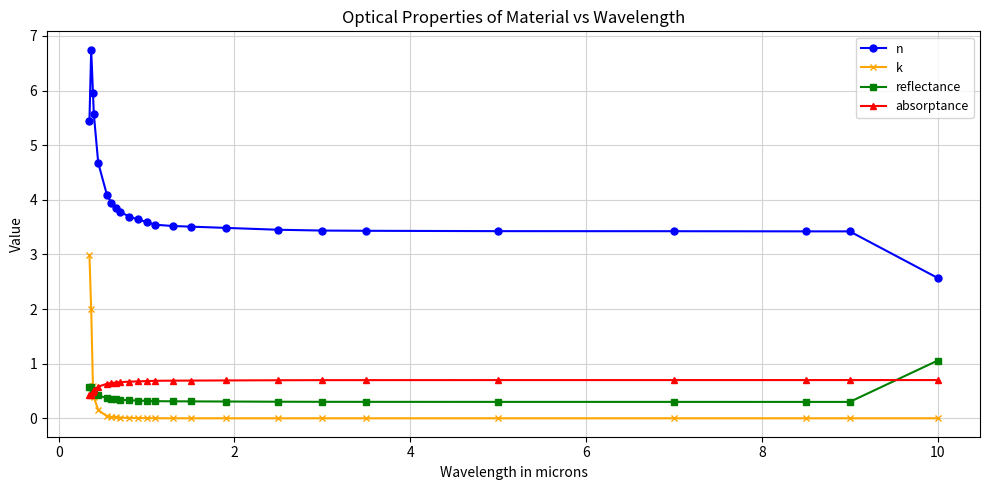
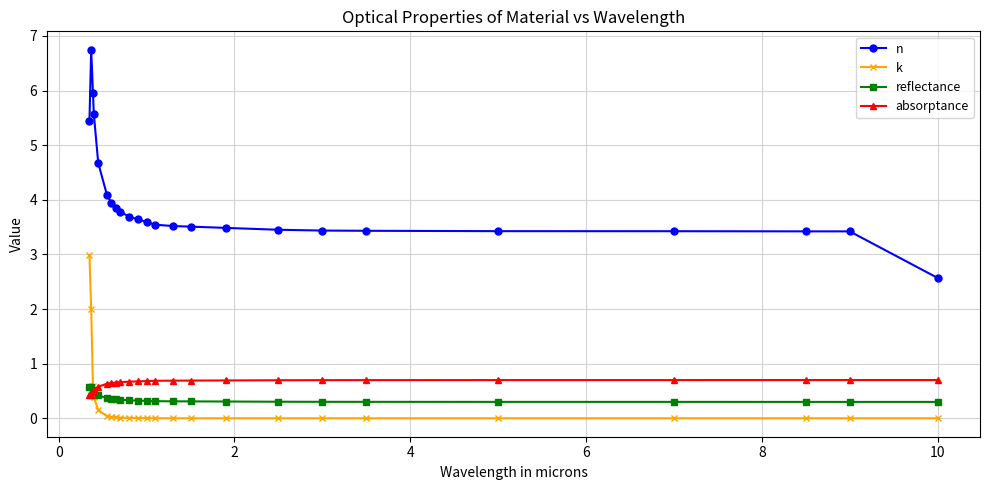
reflectance, 10: 1.1 -> 0.3
